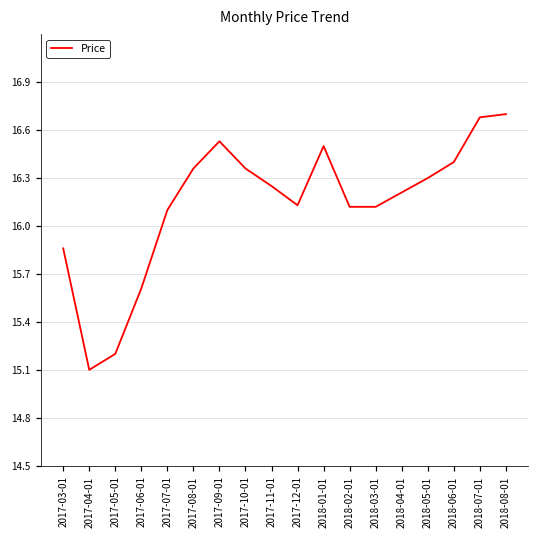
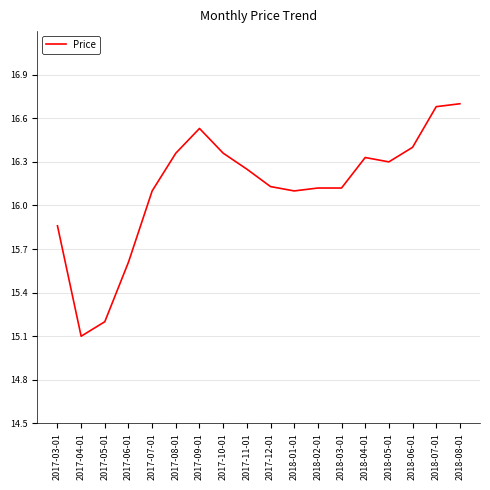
2018-01-01: 16.5 -> 16.1
2018-04-01: 16.21 -> 16.33
